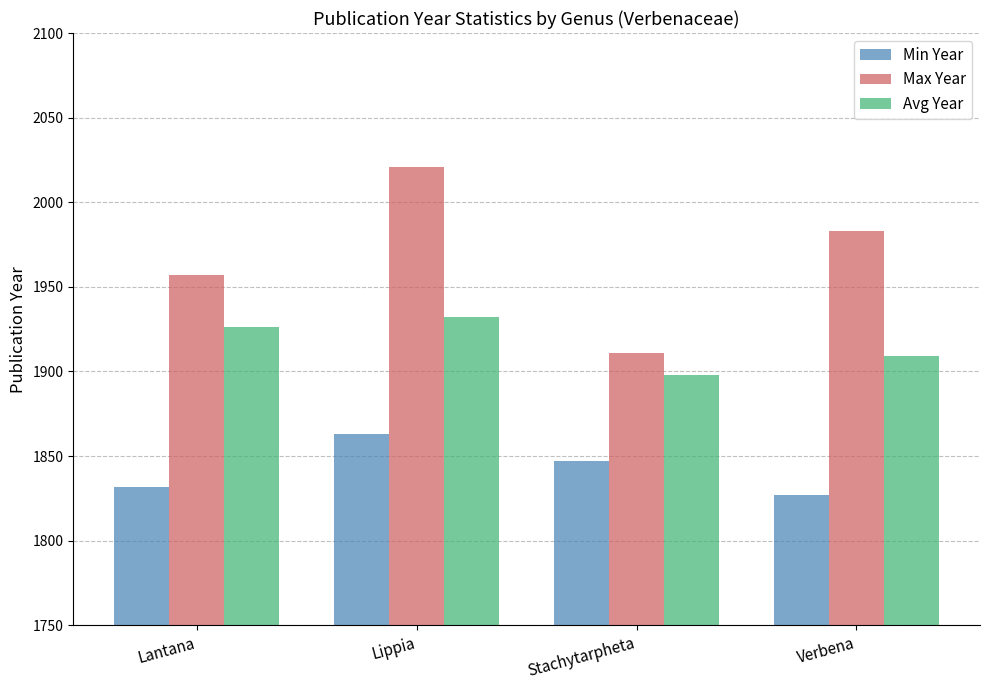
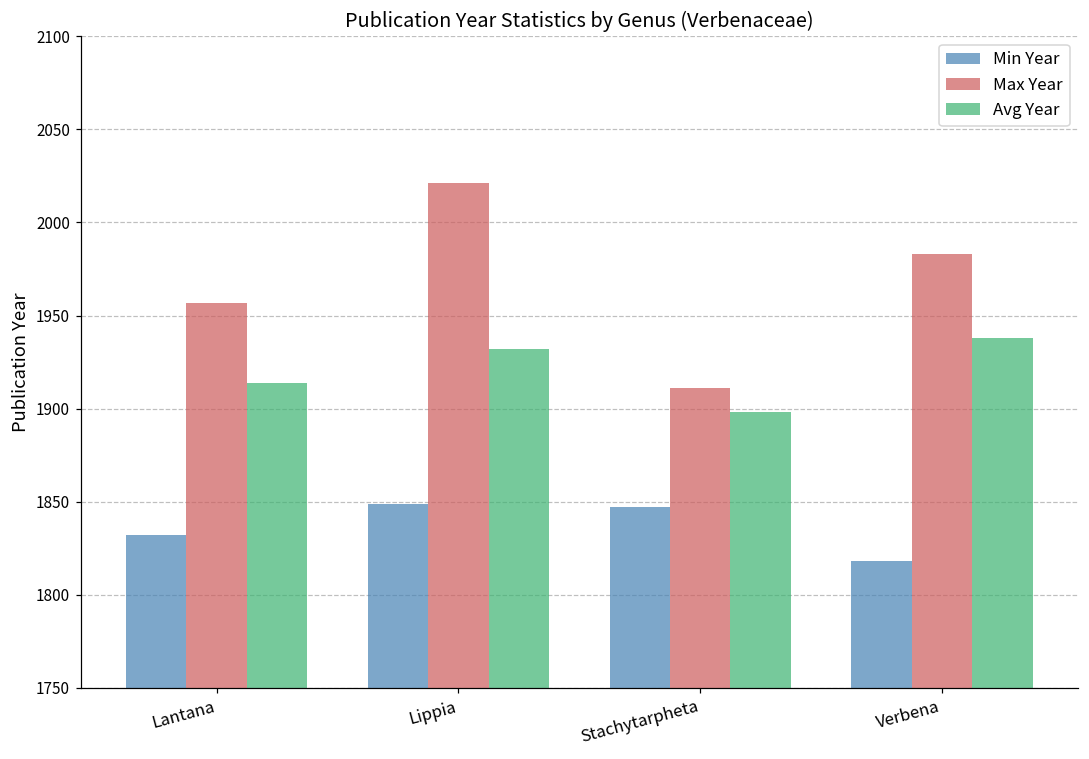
Avg Year, Lantana: 1926 -> 1914
Min Year, Lippia: 1863 -> 1849
Min Year, Verbena: 1827 -> 1818
Avg Year, Verbena: 1909 -> 1938
